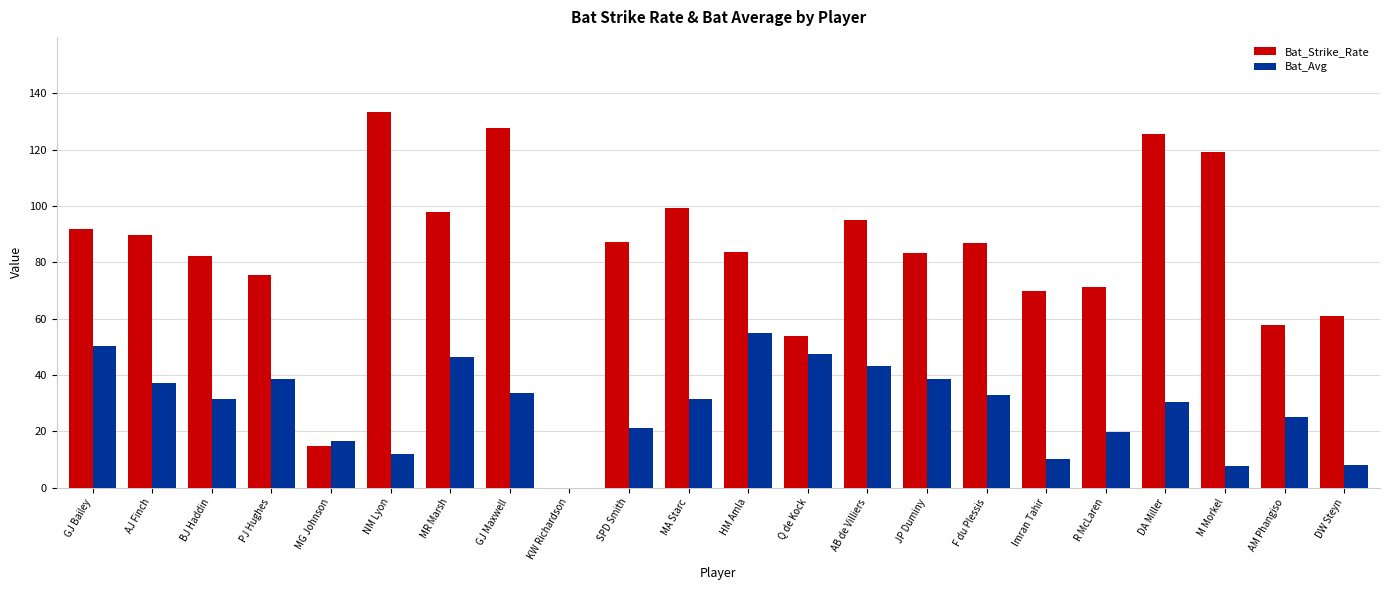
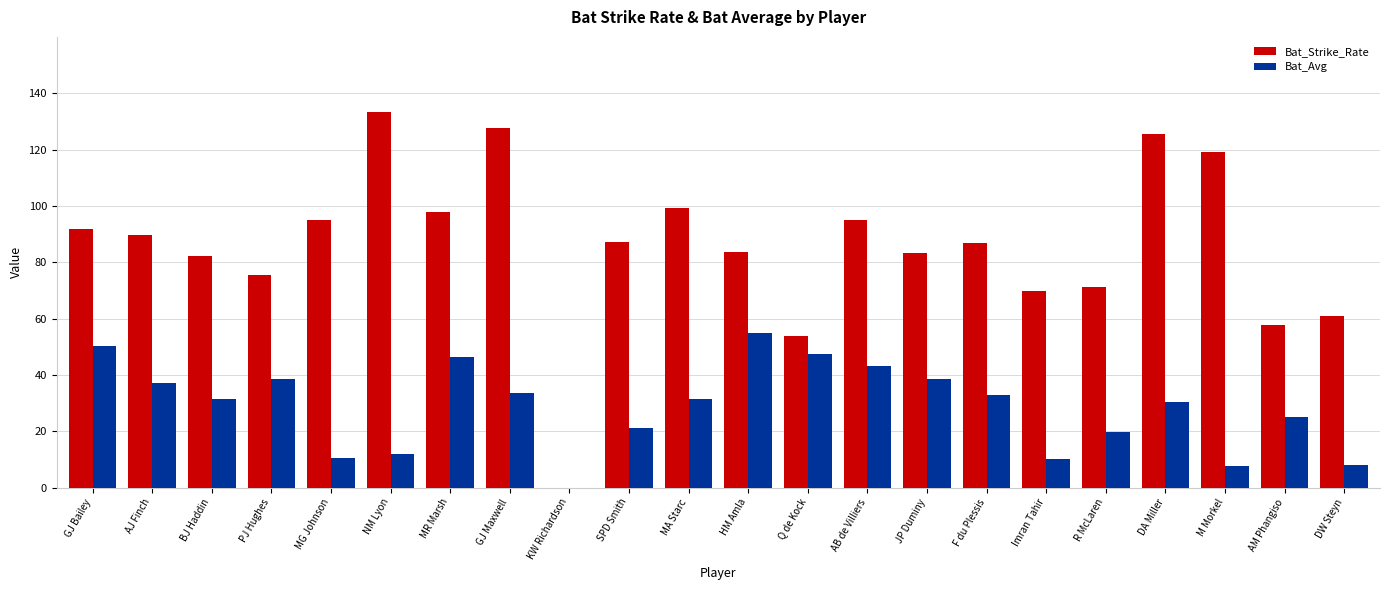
Bat_Strike_Rate, MG Johnson: 15 -> 95
Bat_Avg, MG Johnson: 16 -> 10
